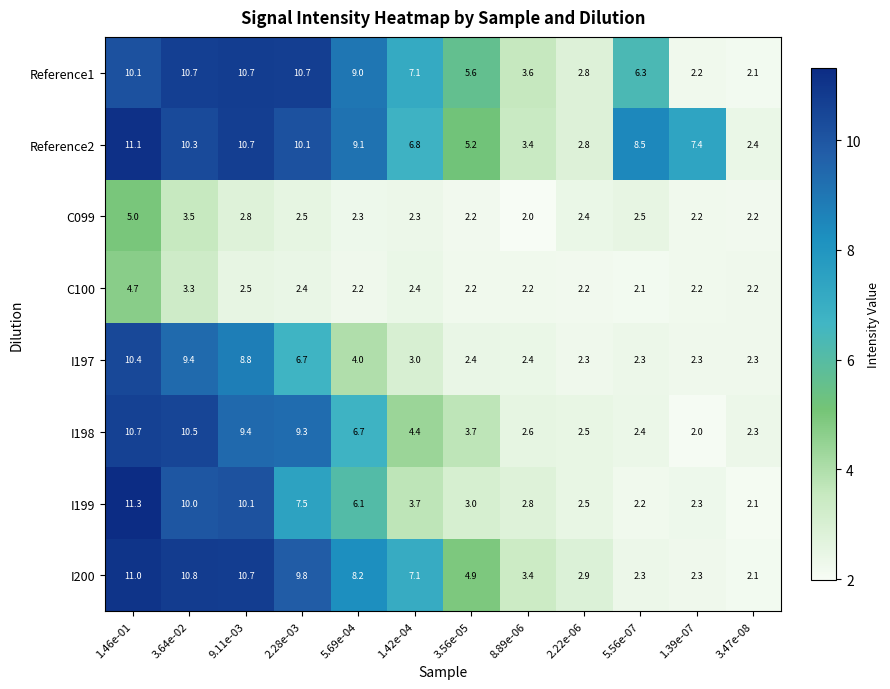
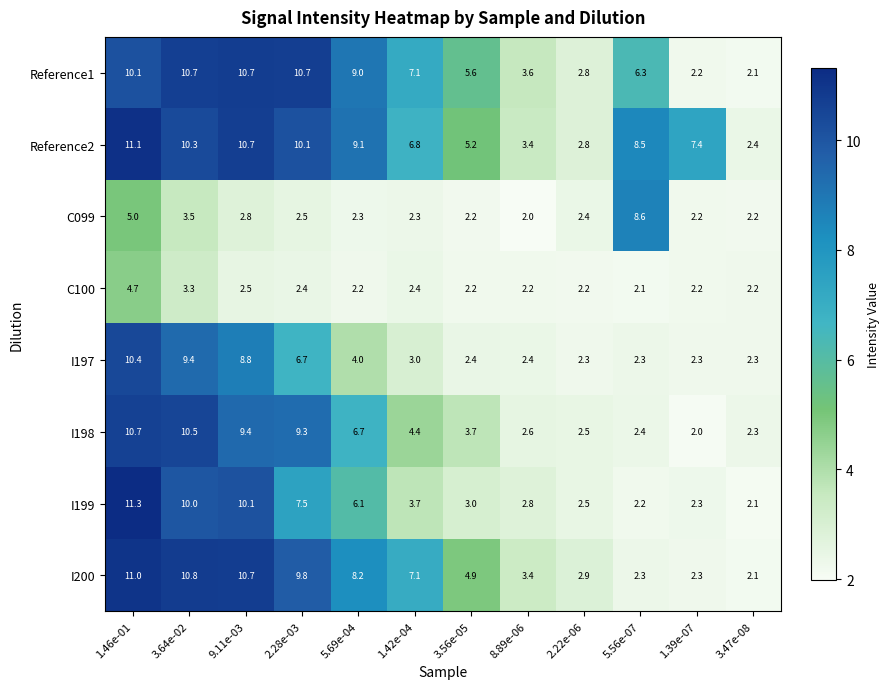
C099, 5.56e-07: 2.5 -> 8.6
